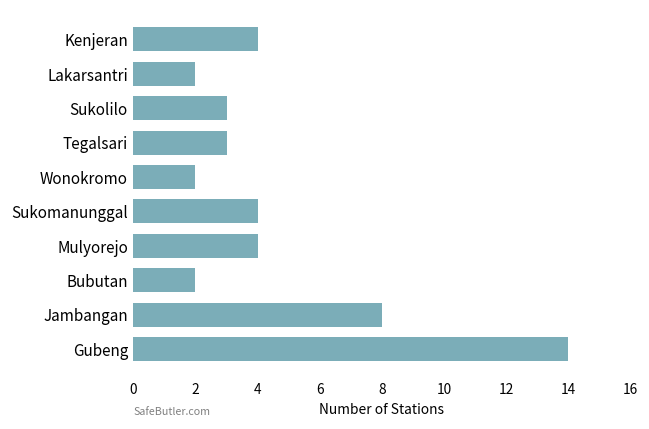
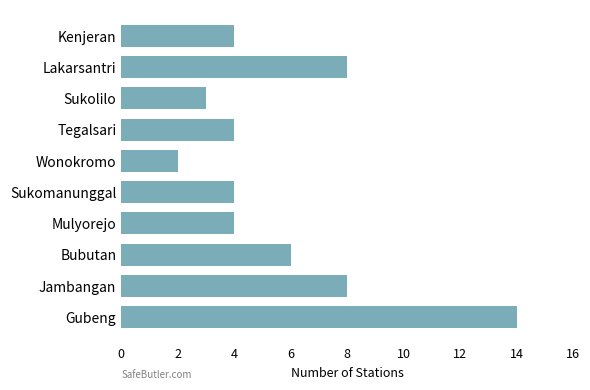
Lakarsantri: 2 -> 8
Tegalsari: 3 -> 4
Bubutan: 2 -> 6
